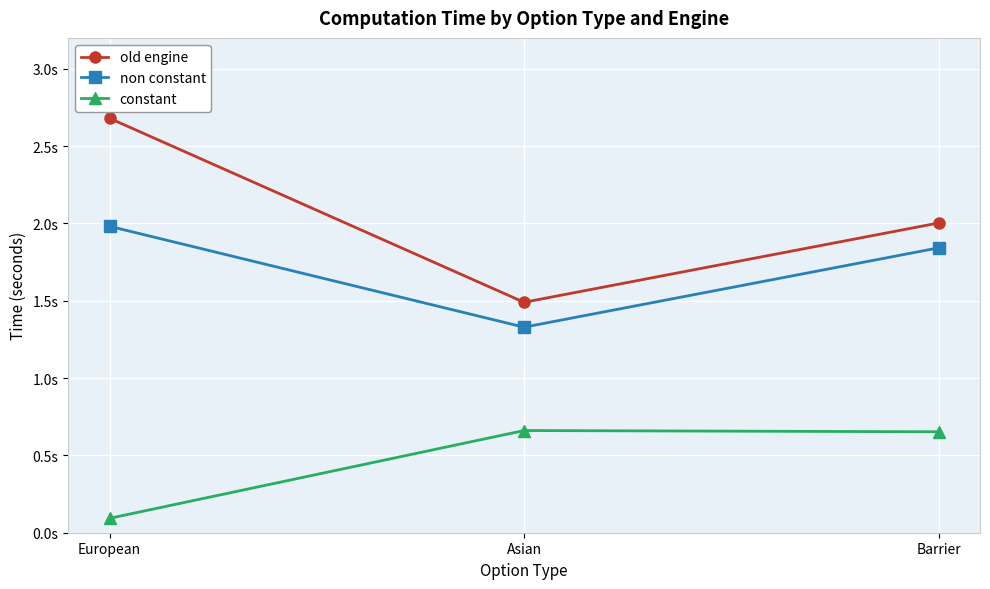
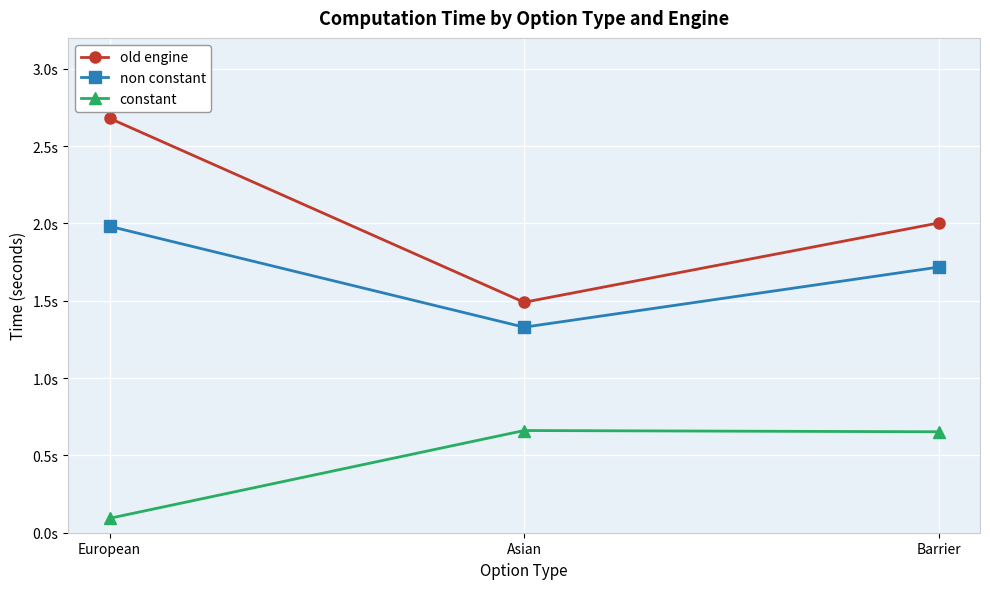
non constant, Barrier: 1.84s -> 1.72s
